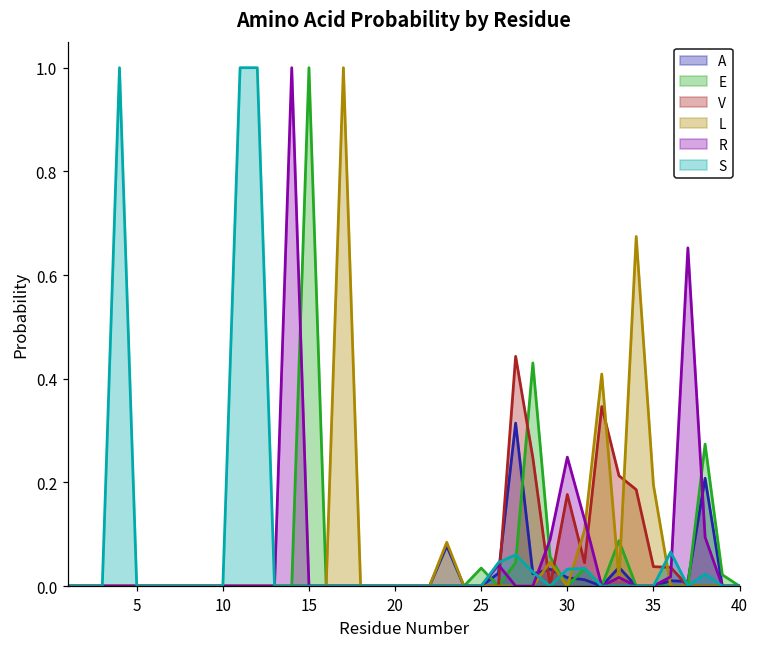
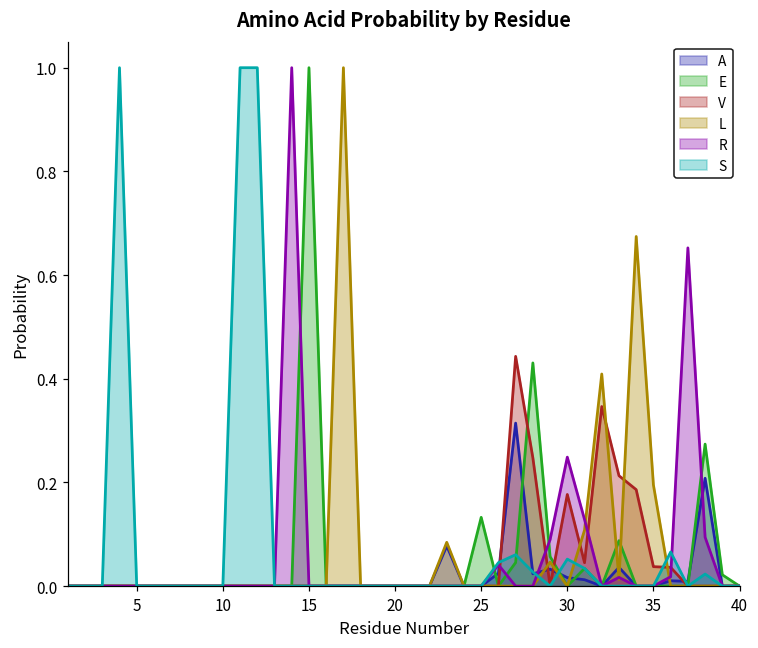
E, 25: 0.03 -> 0.13
S, 30: 0.03 -> 0.05
